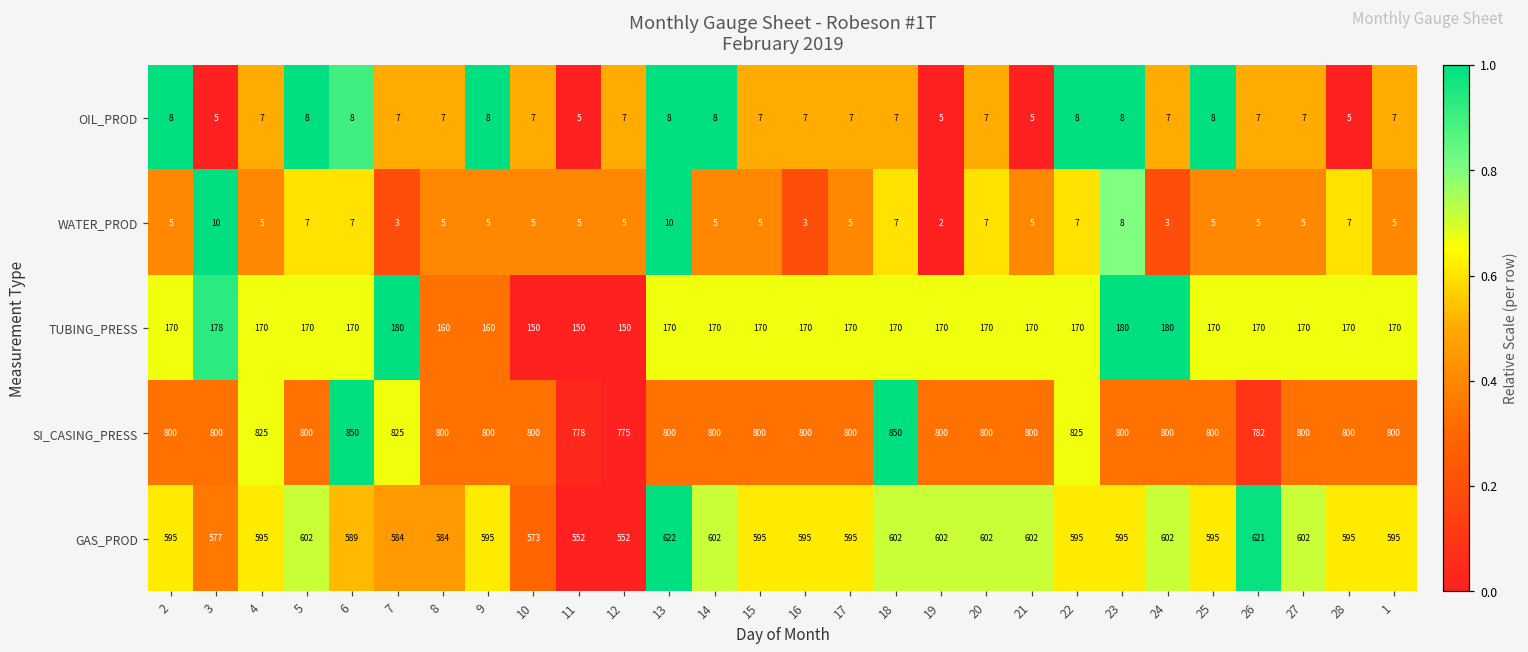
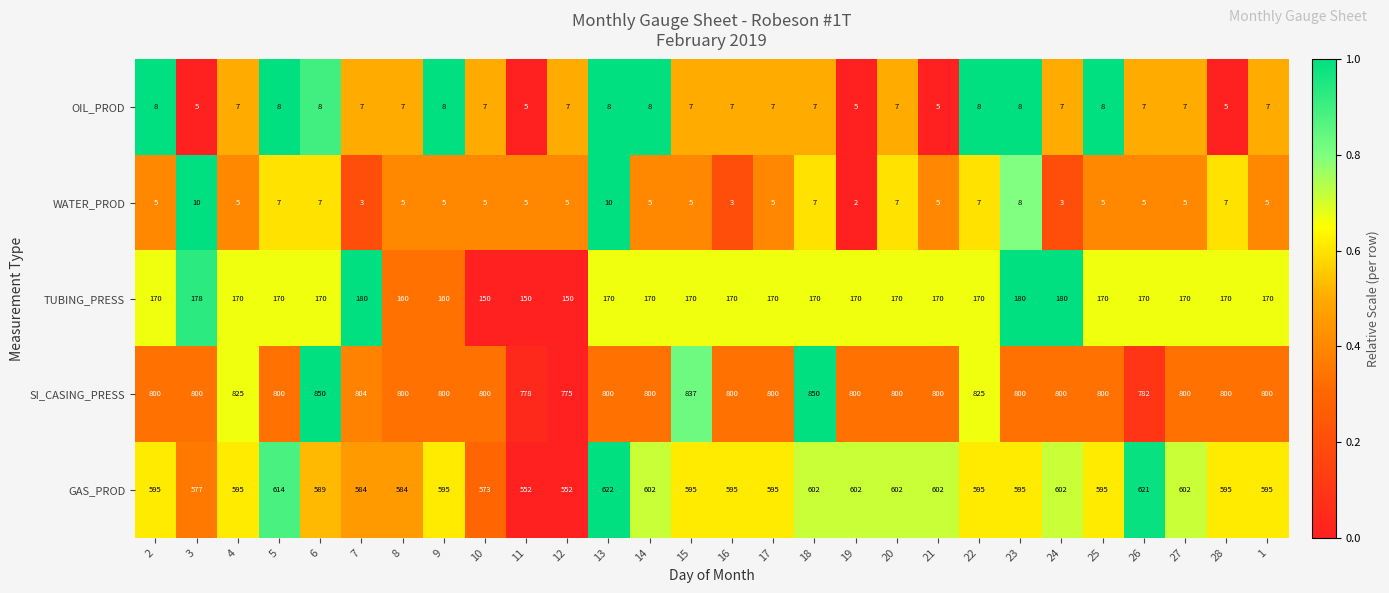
SI_CASING_PRESS, 7: 825 -> 804
SI_CASING_PRESS, 15: 800 -> 837
GAS_PROD, 5: 602 -> 614
